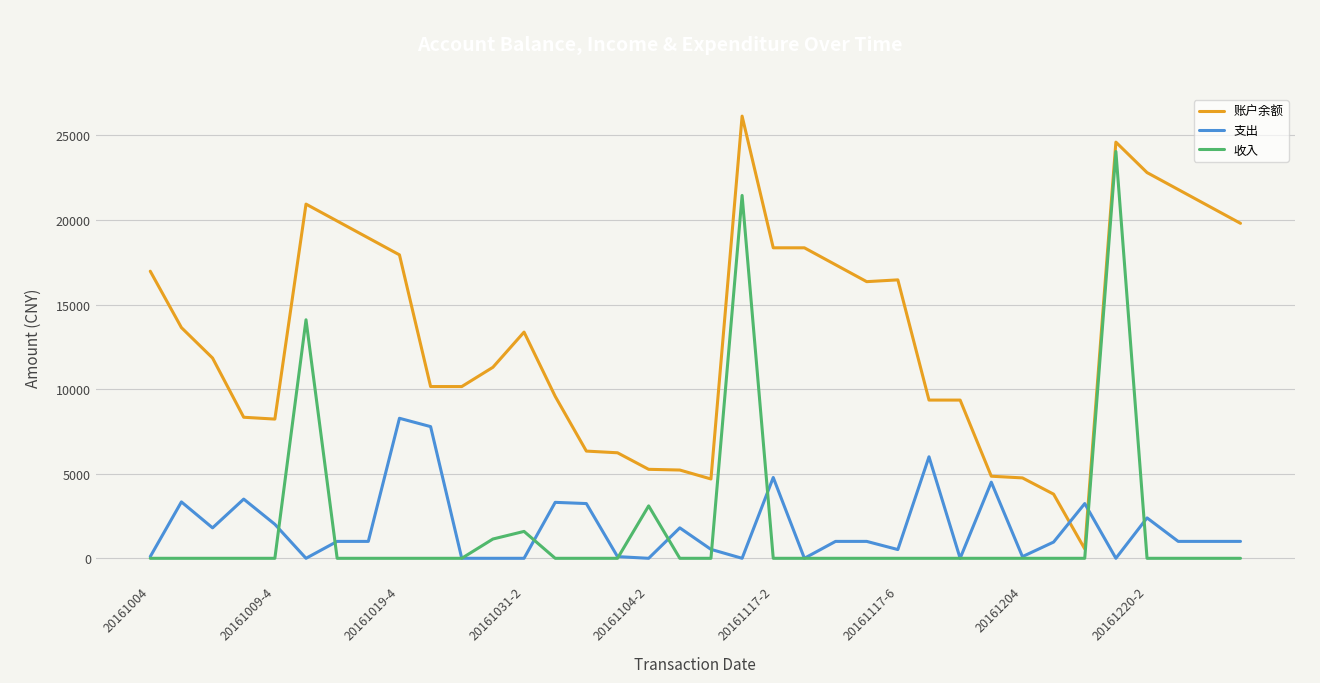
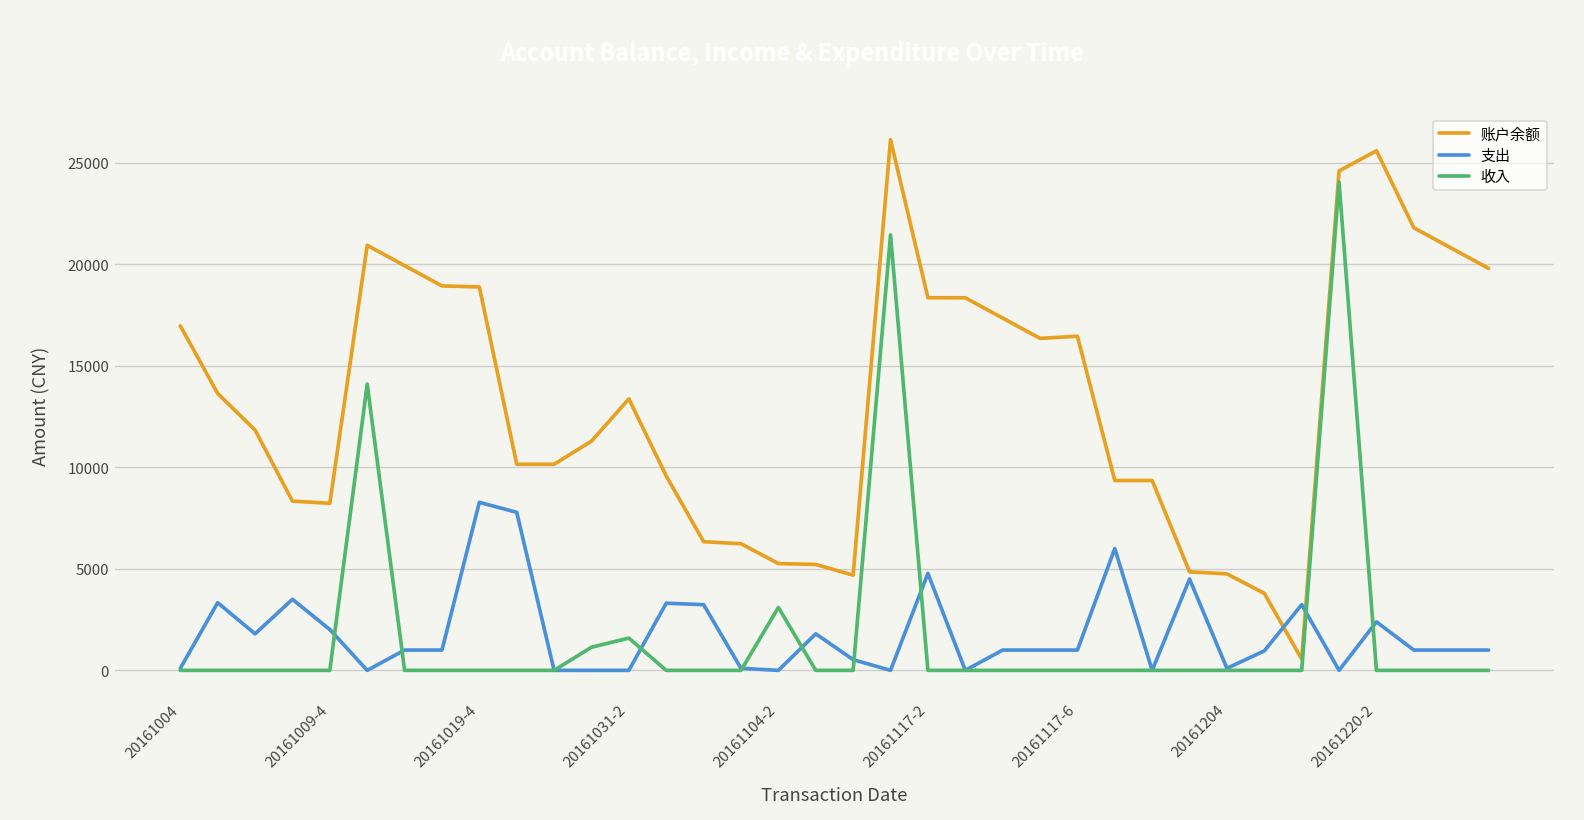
账户余额, 20161019-4: 17900 -> 18900
支出, 20161117-6: 500 -> 1000
账户余额, 20161220-2: 22800 -> 25600
